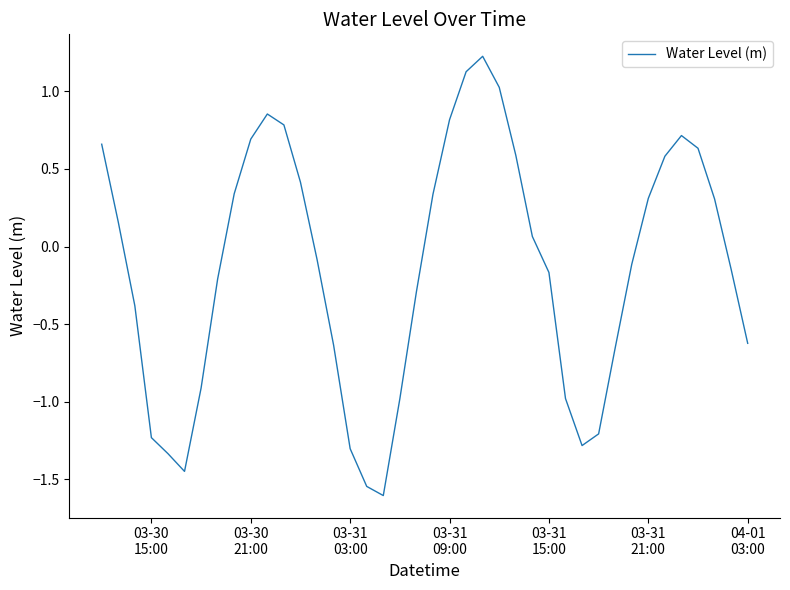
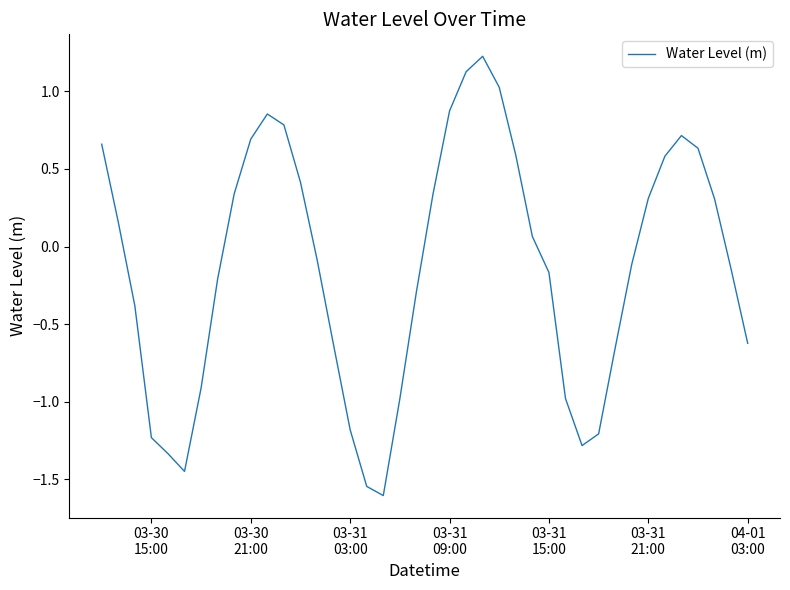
03-31 03:00: -1.30 -> -1.18
03-31 09:00: 0.82 -> 0.87
